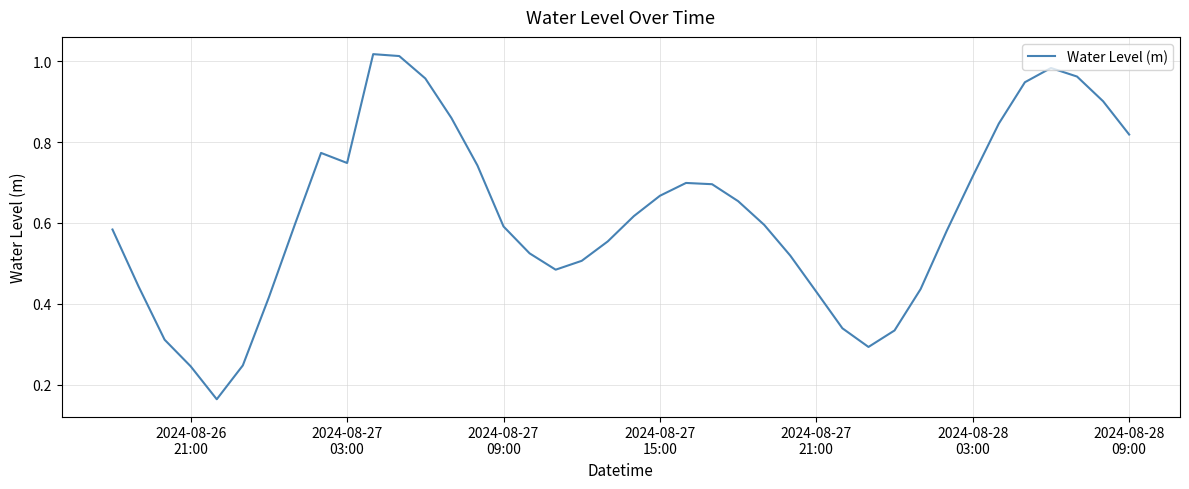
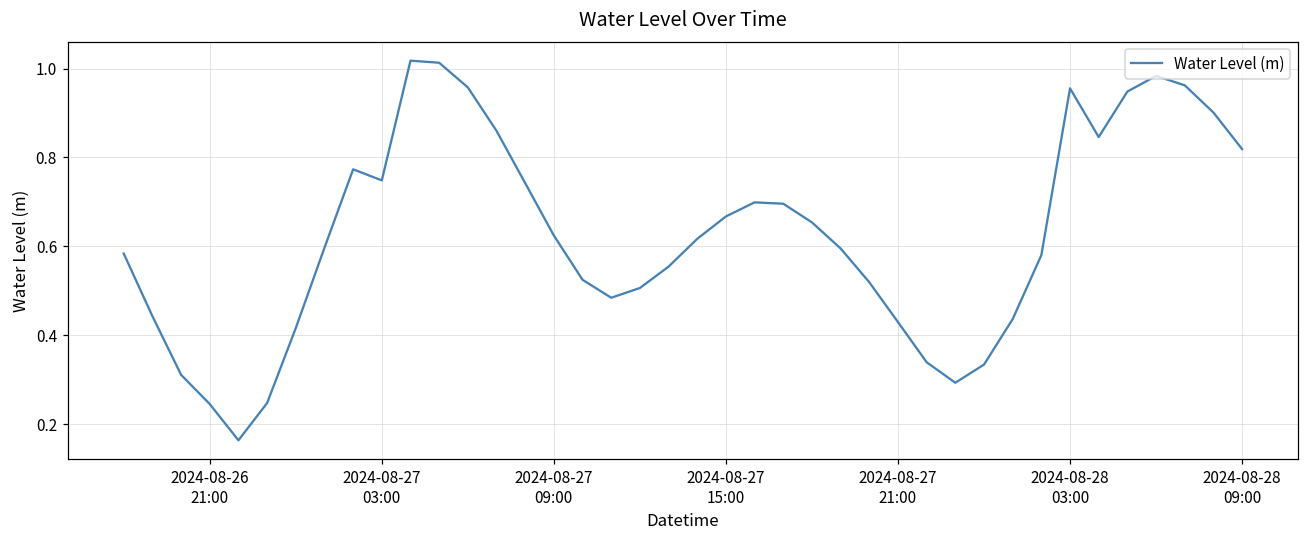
2024-08-27 09:00: 0.59 -> 0.62
2024-08-28 03:00: 0.72 -> 0.96
